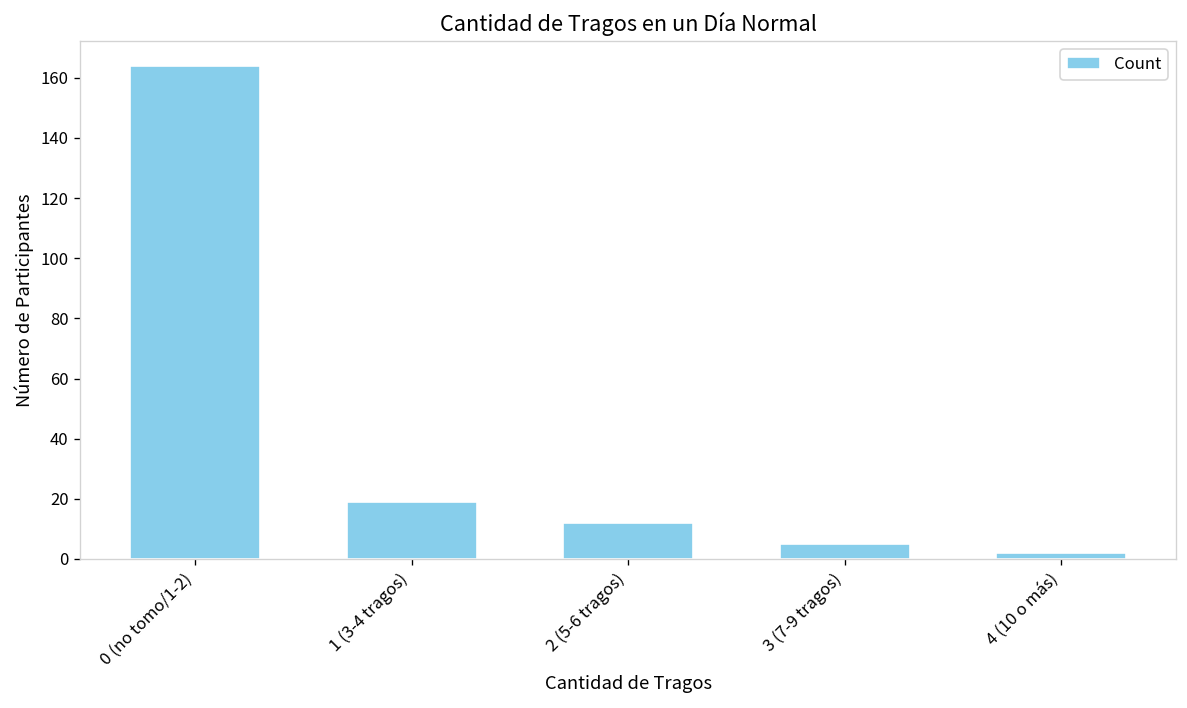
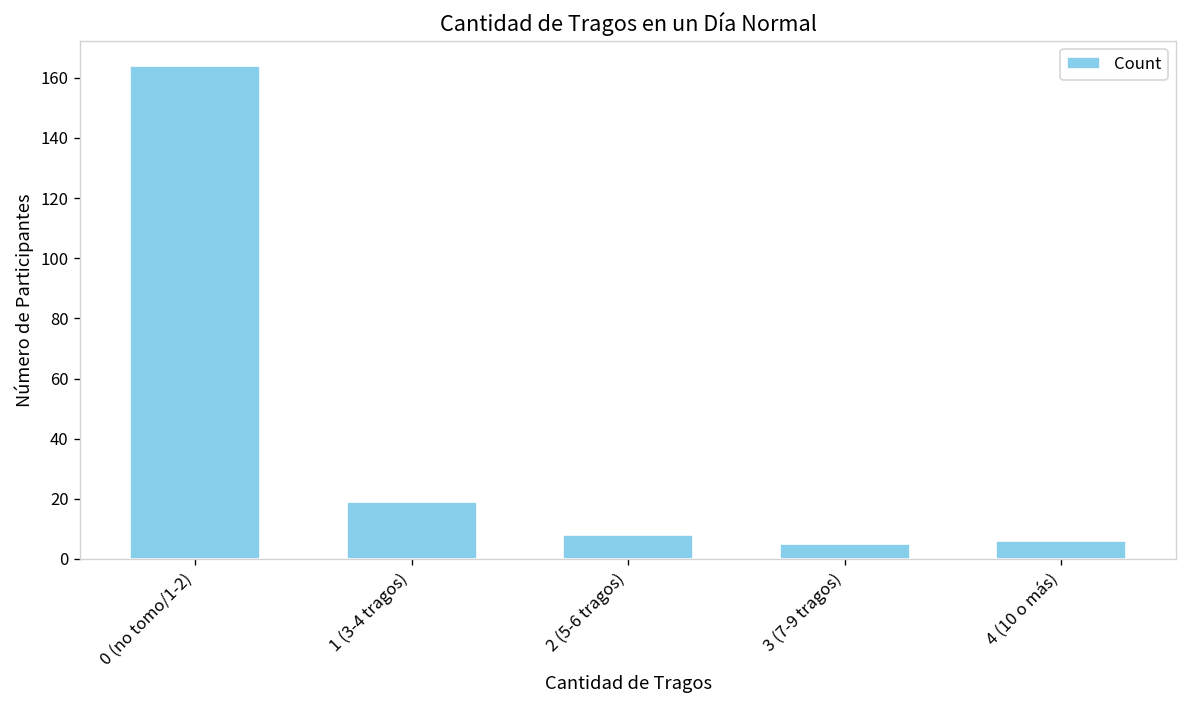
2 (5-6 tragos): 12 -> 8
4 (10 o más): 2 -> 6
